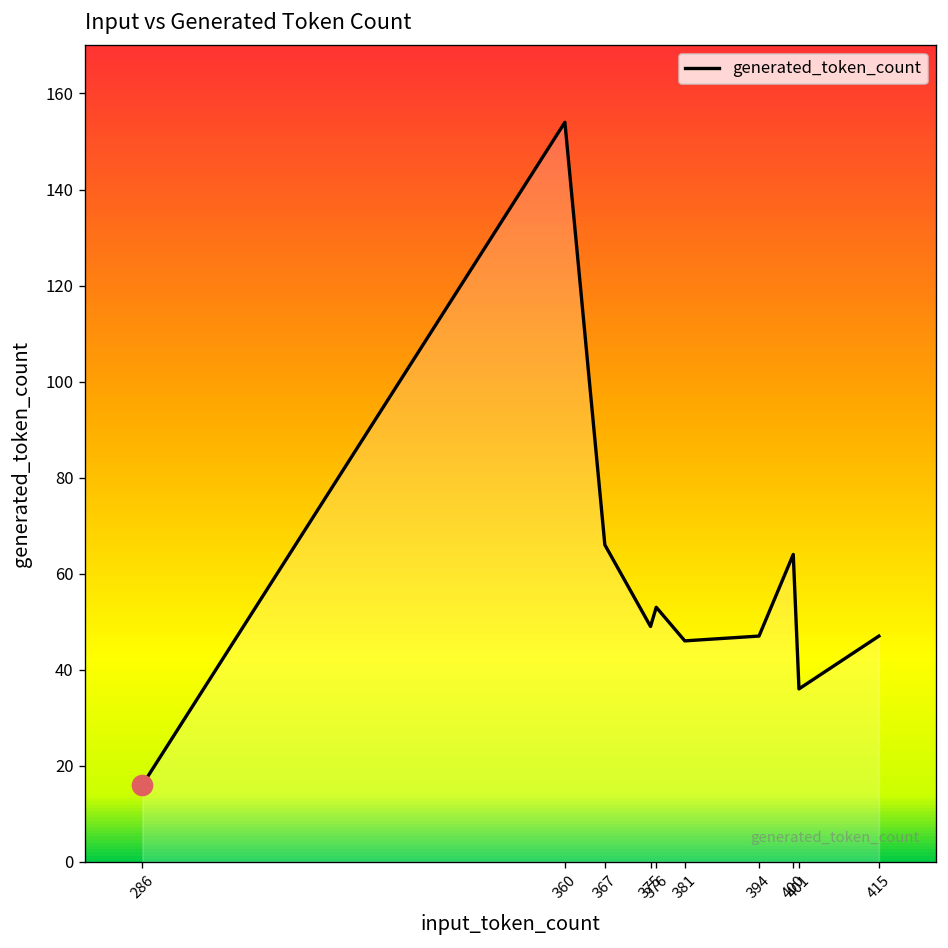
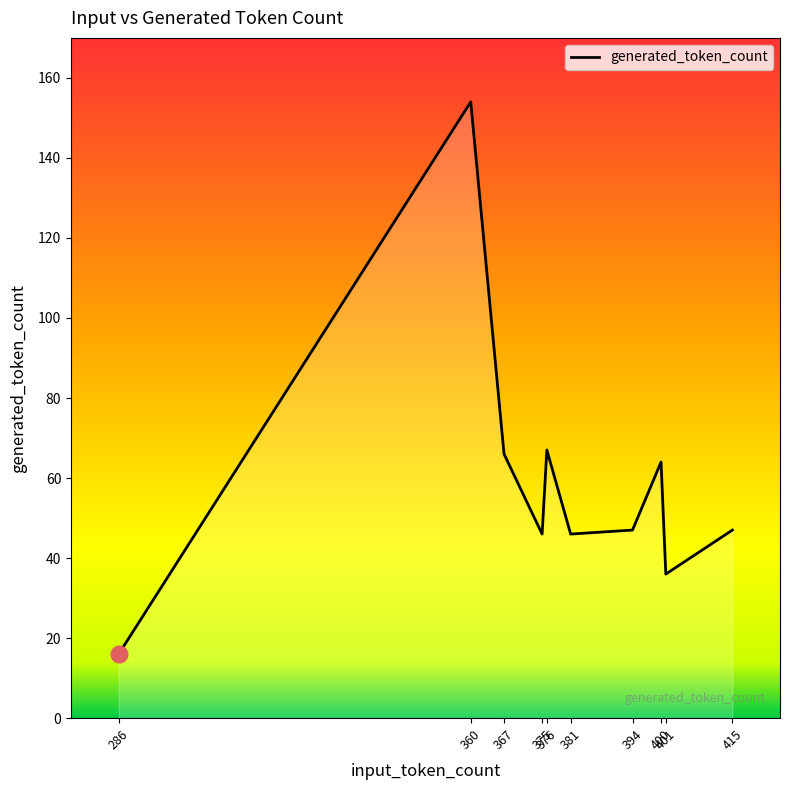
generated_token_count, 375: 49 -> 46
generated_token_count, 376: 53 -> 67
